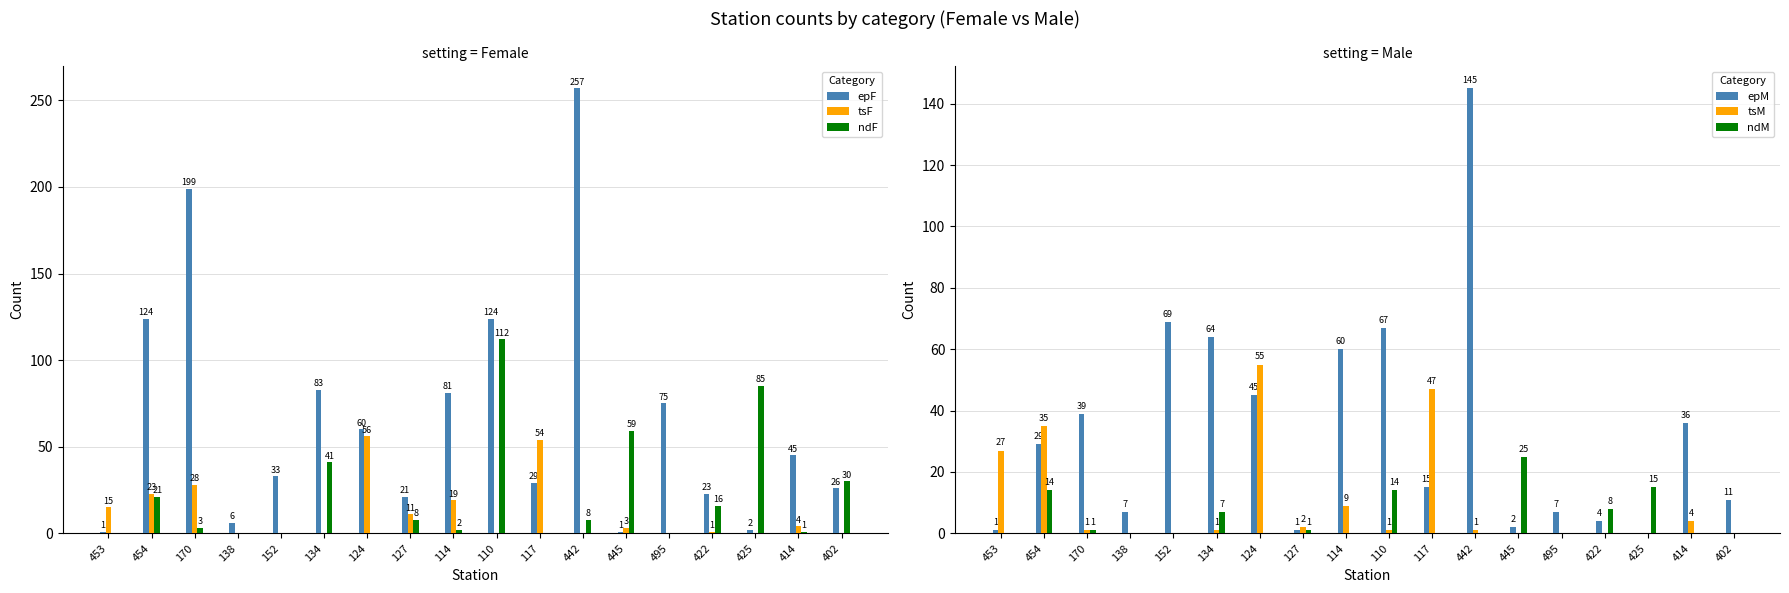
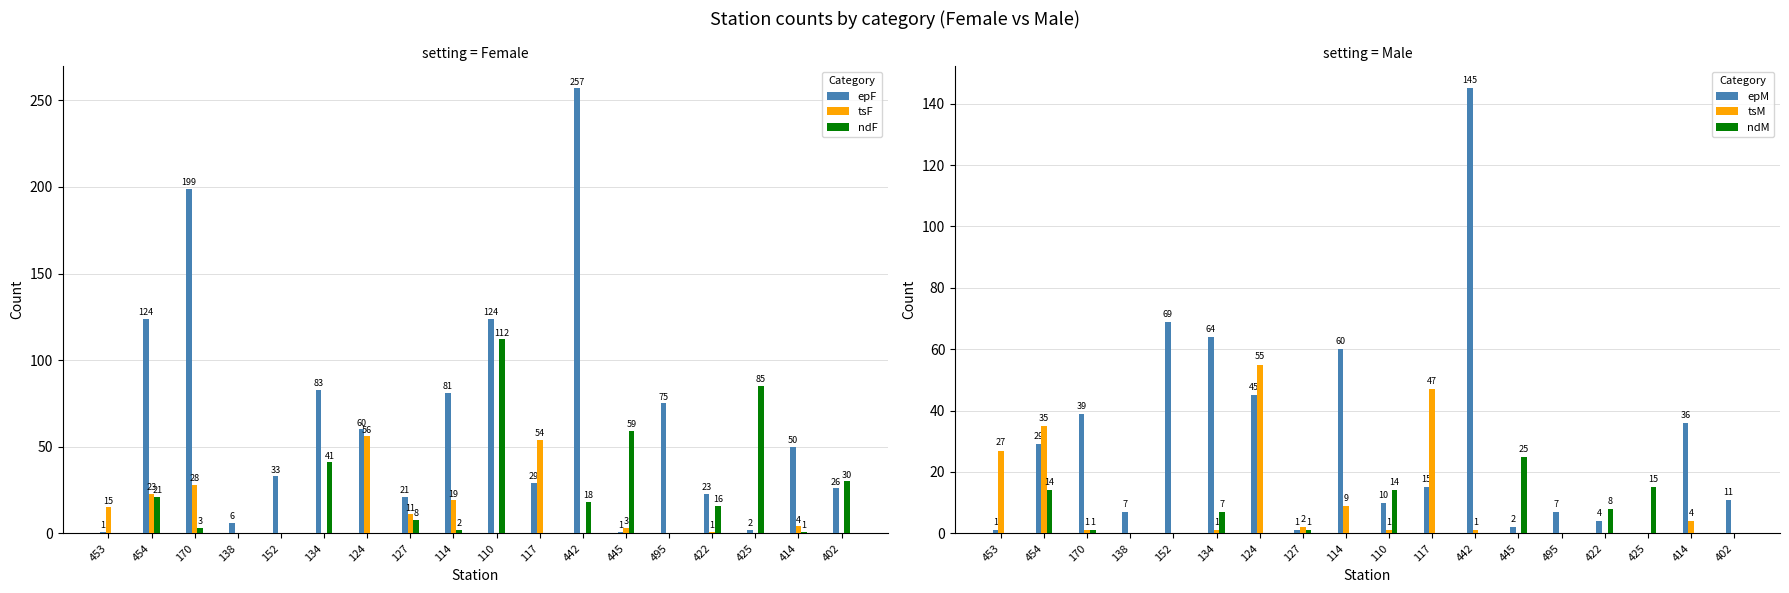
setting = Female, ndF, 442: 8 -> 18
setting = Female, epF, 414: 45 -> 50
setting = Male, epM, 110: 67 -> 10
